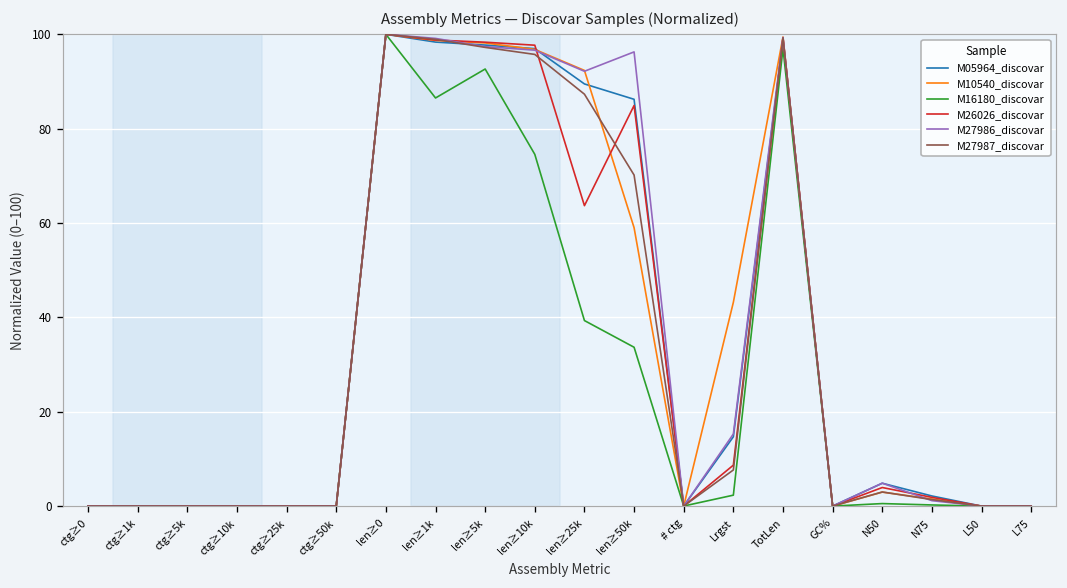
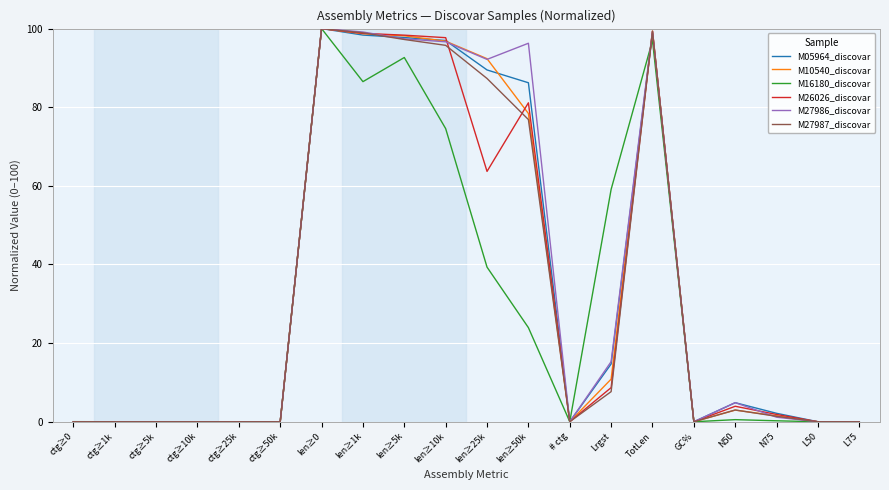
M10540_discovar, len≥50k: 59 -> 78
M16180_discovar, len≥50k: 34 -> 24
M26026_discovar, len≥50k: 85 -> 81
M27987_discovar, len≥50k: 70 -> 77
M10540_discovar, Lrgst: 43 -> 11
M16180_discovar, Lrgst: 2 -> 59
